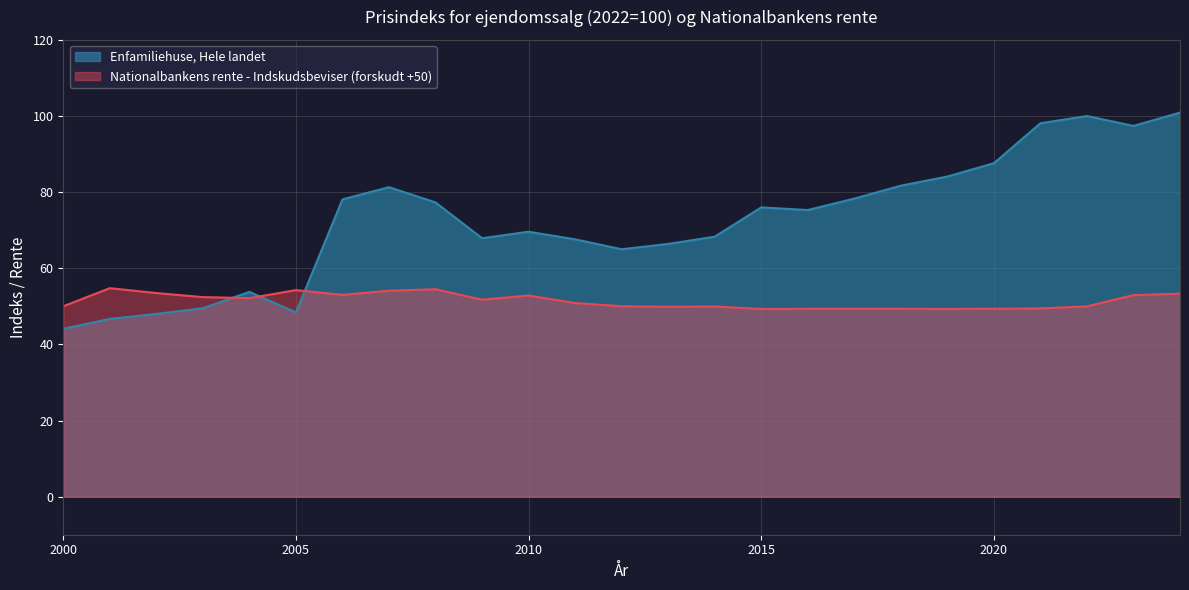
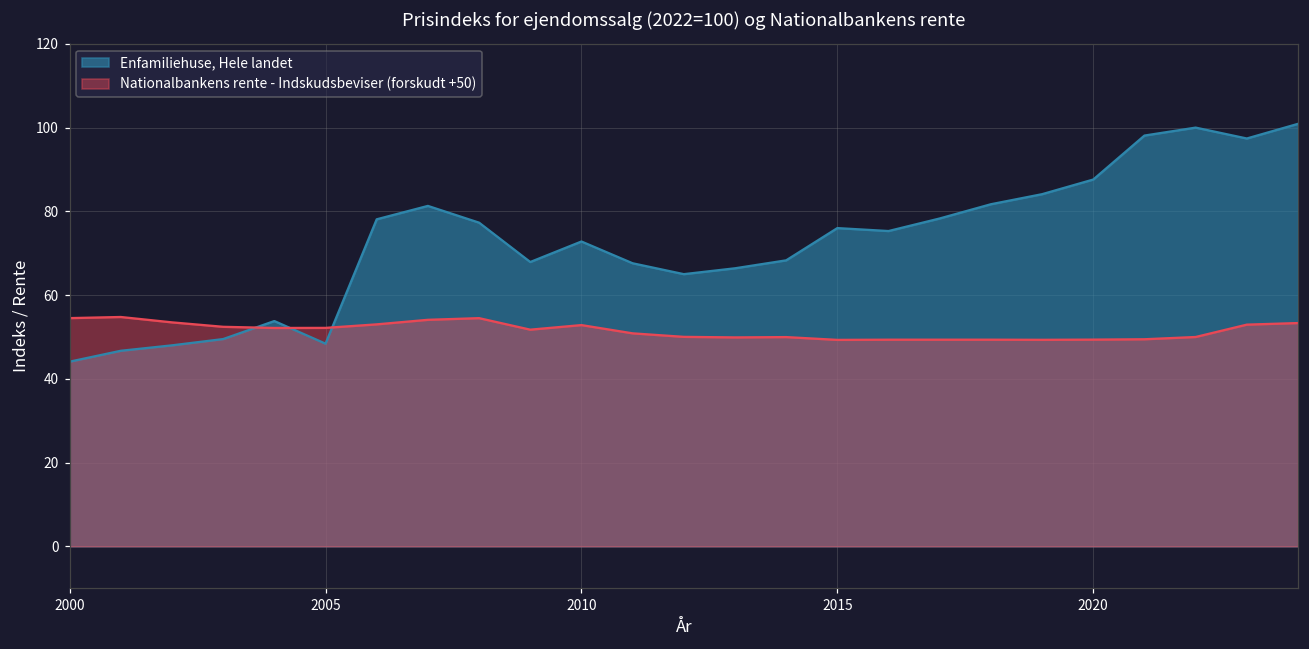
Nationalbankens rente - Indskudsbeviser (forskudt +50), 2000: 50 -> 55
Nationalbankens rente - Indskudsbeviser (forskudt +50), 2005: 54 -> 52
Enfamiliehuse, Hele landet, 2010: 70 -> 73
